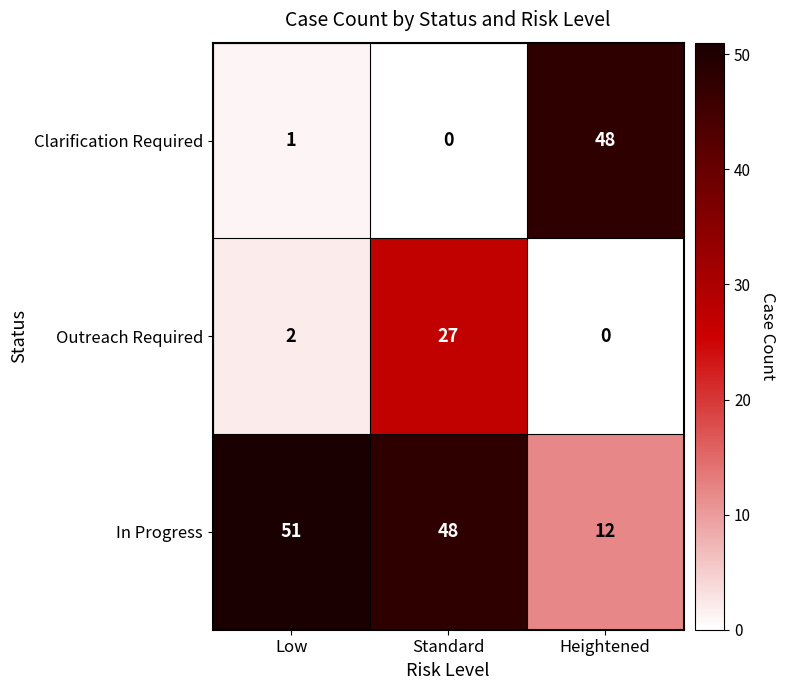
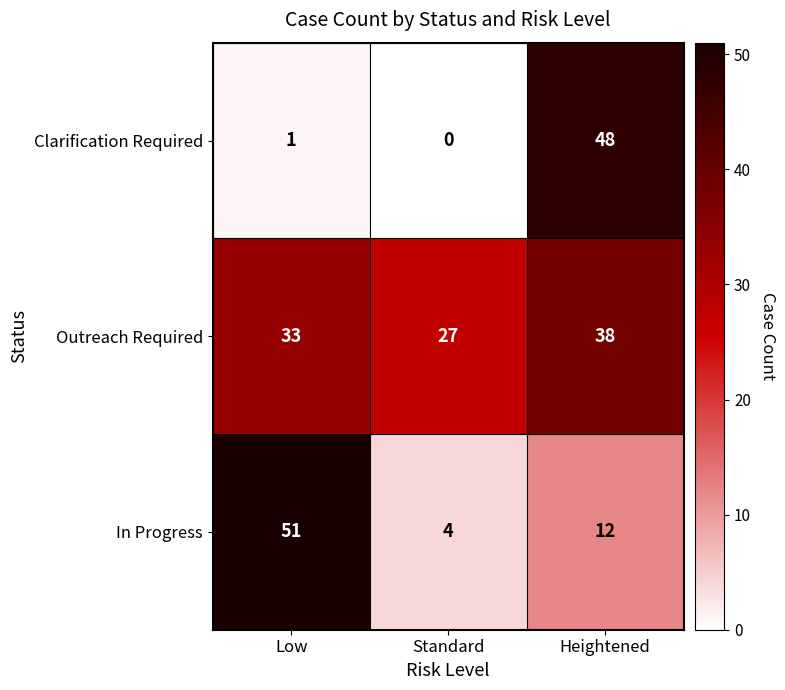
Outreach Required, Low: 2 -> 33
Outreach Required, Heightened: 0 -> 38
In Progress, Standard: 48 -> 4
